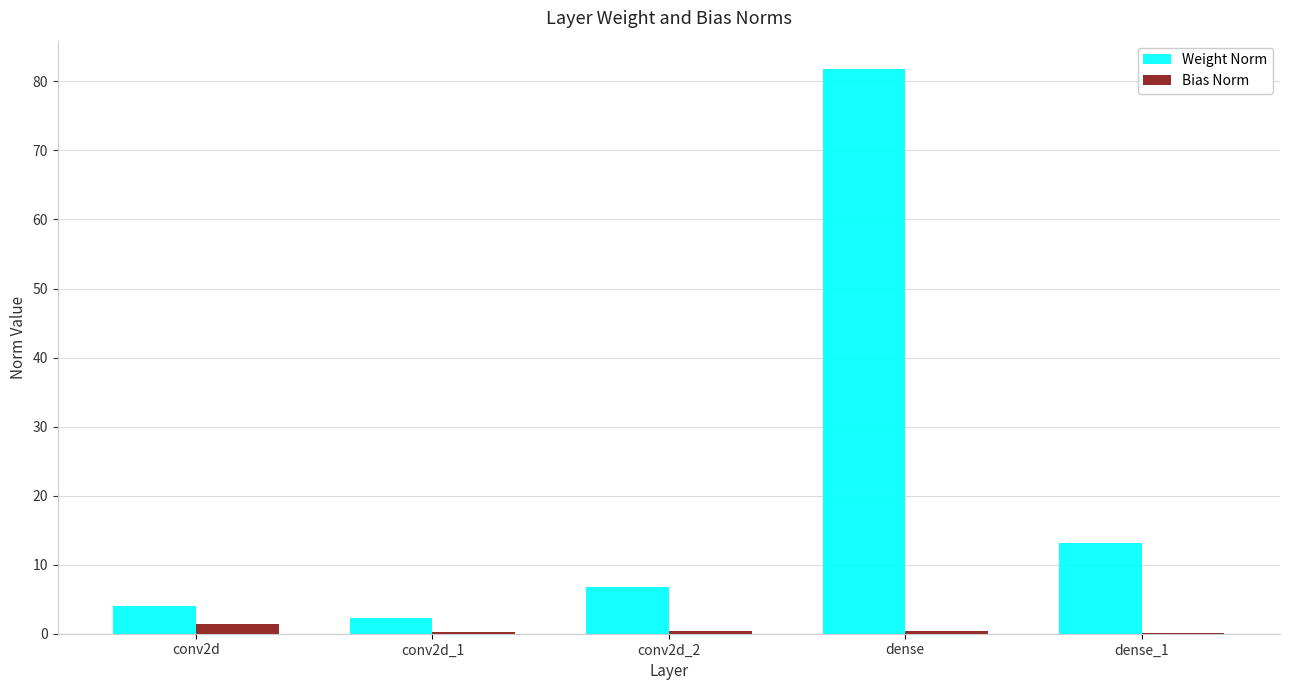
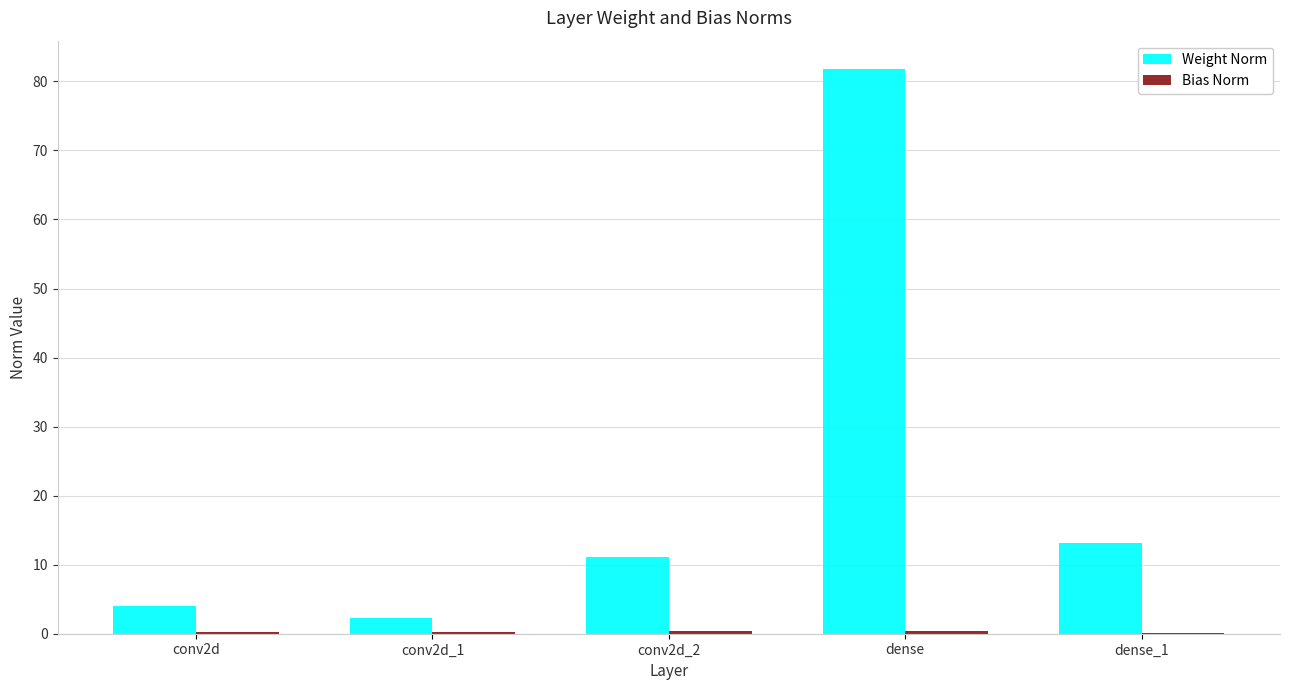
Bias Norm, conv2d: 1 -> 0
Weight Norm, conv2d_2: 7 -> 11
